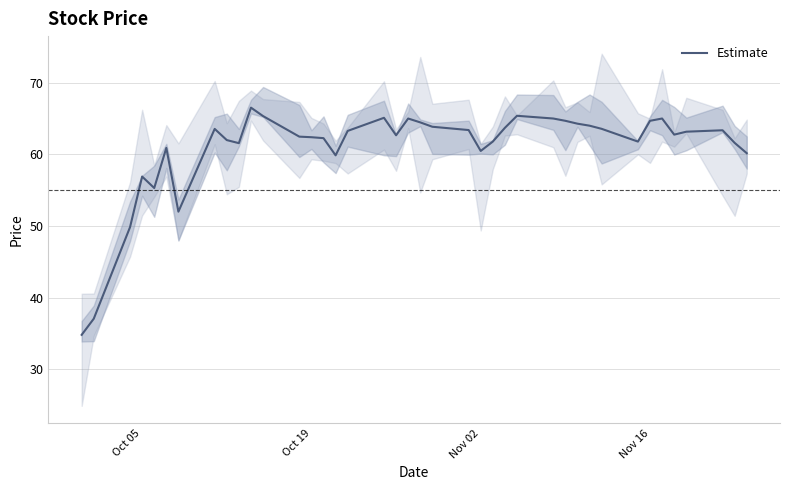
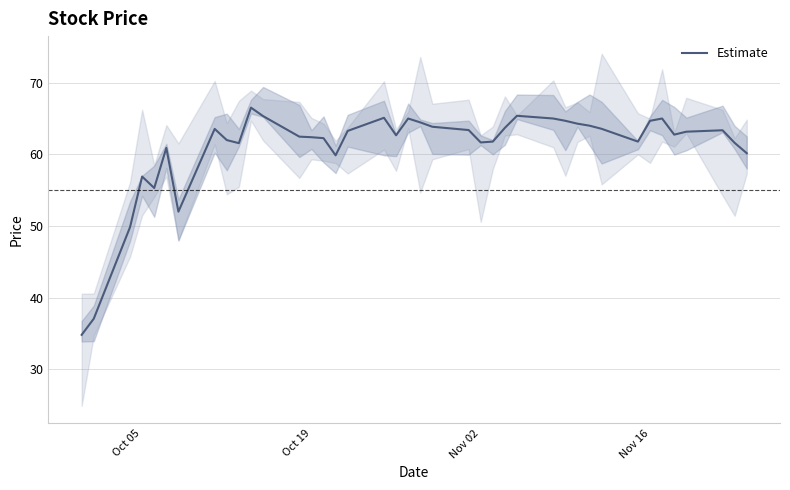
Estimate, Nov 02: 60 -> 62
